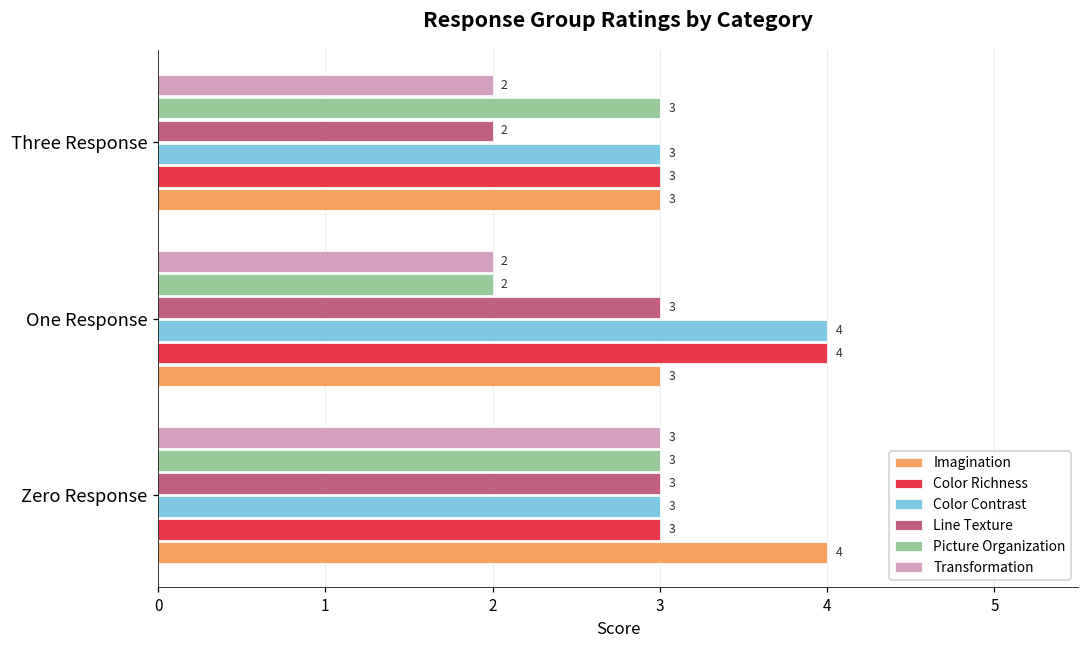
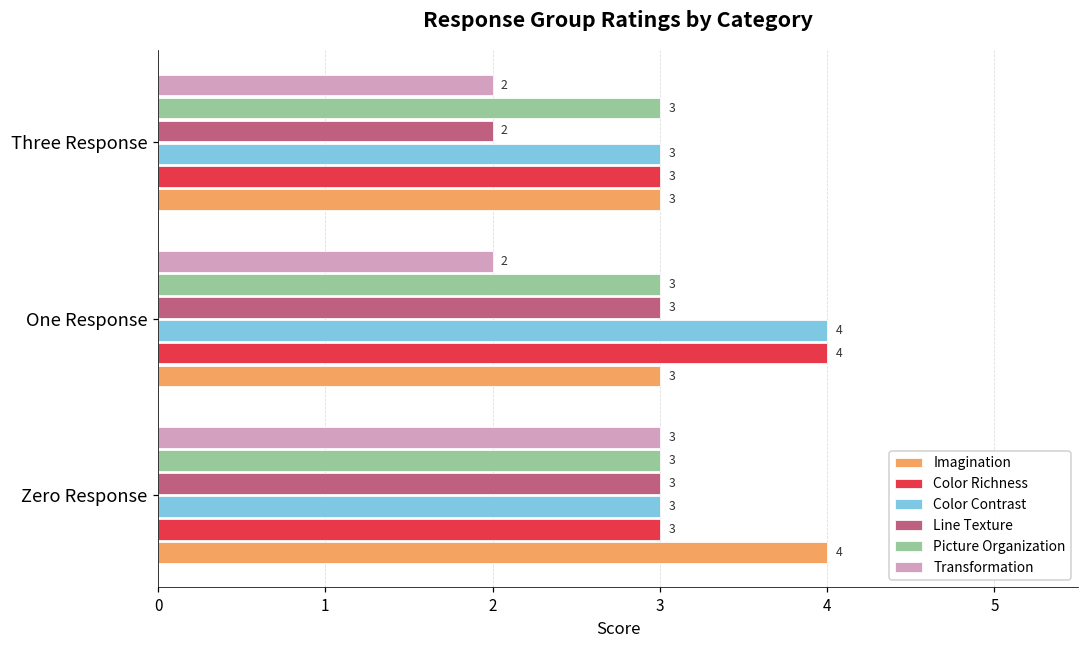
Picture Organization, One Response: 2 -> 3
